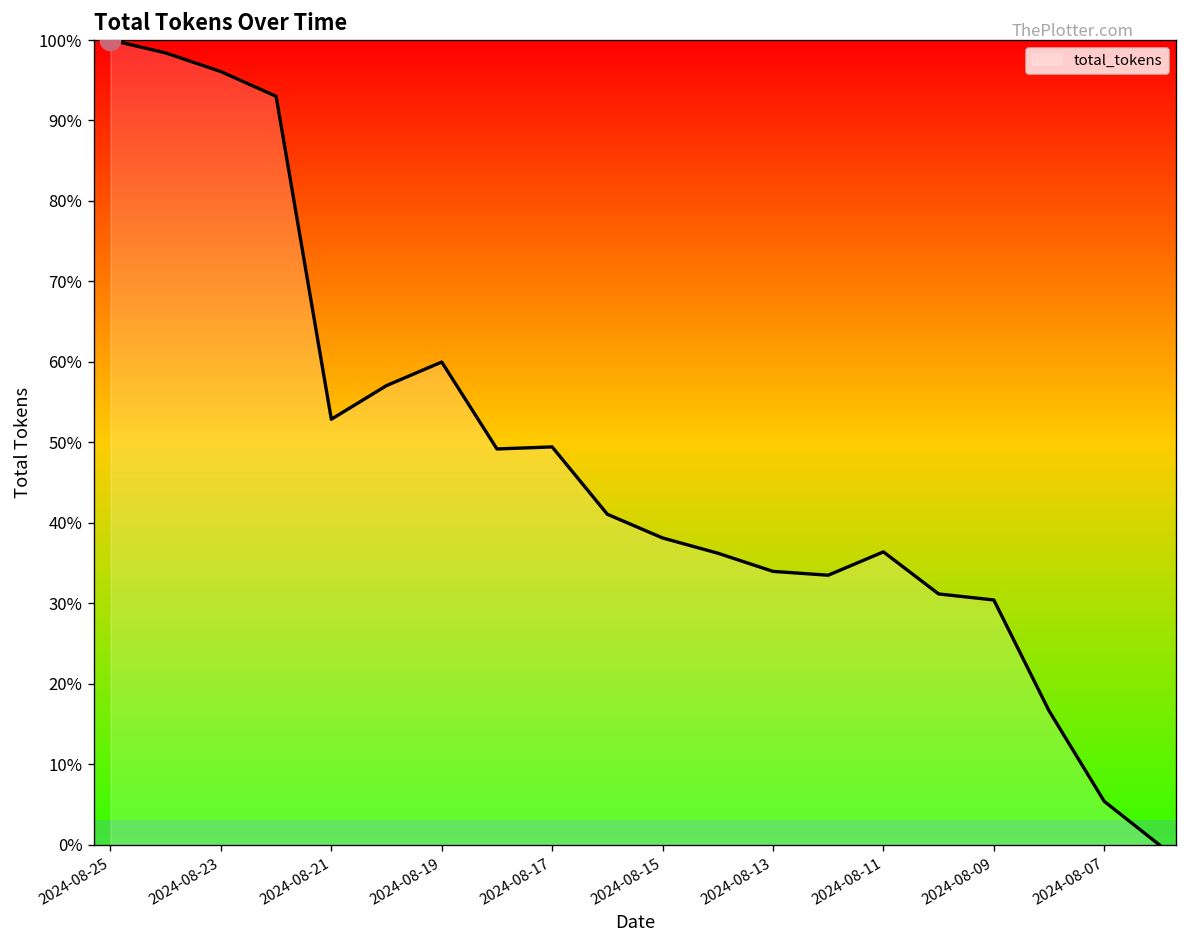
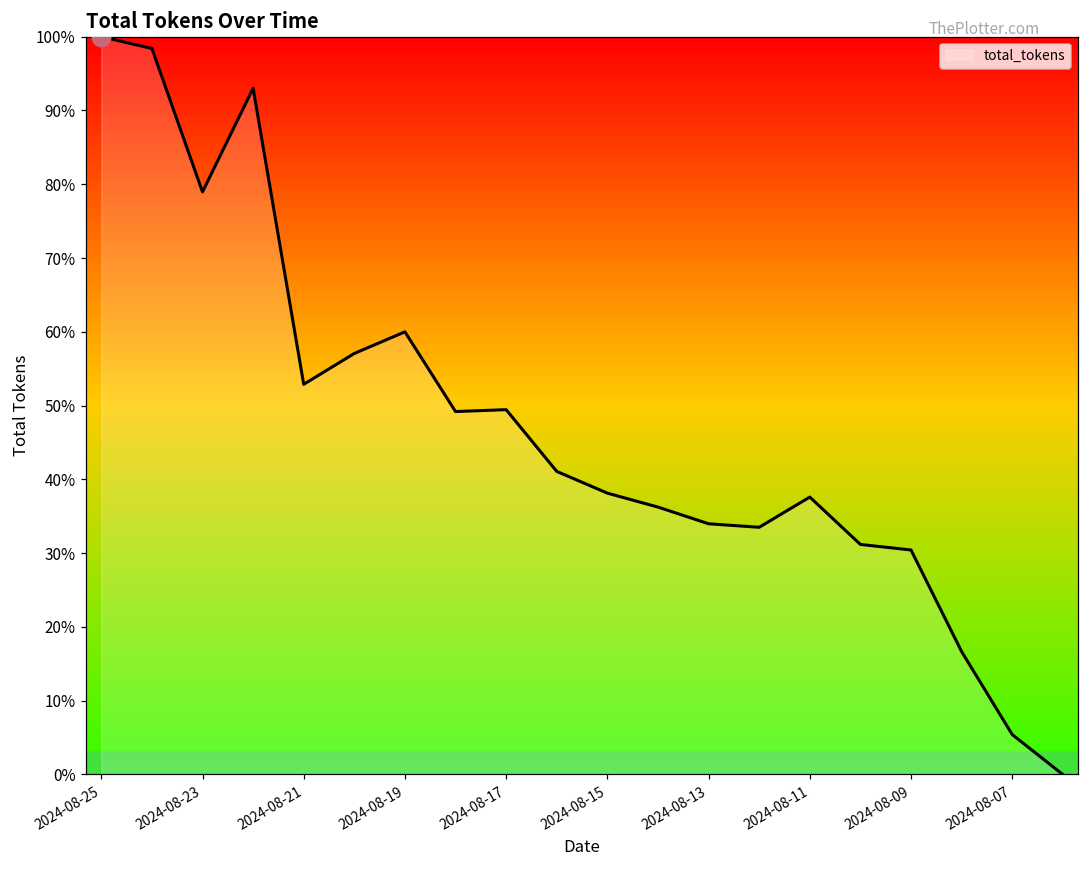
total_tokens, 2024-08-23: 96% -> 79%
total_tokens, 2024-08-11: 36% -> 38%
